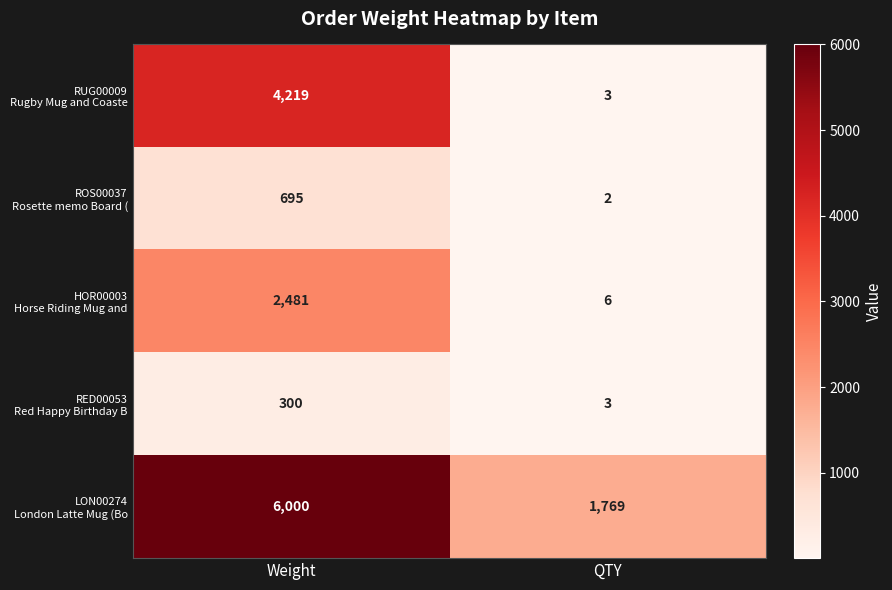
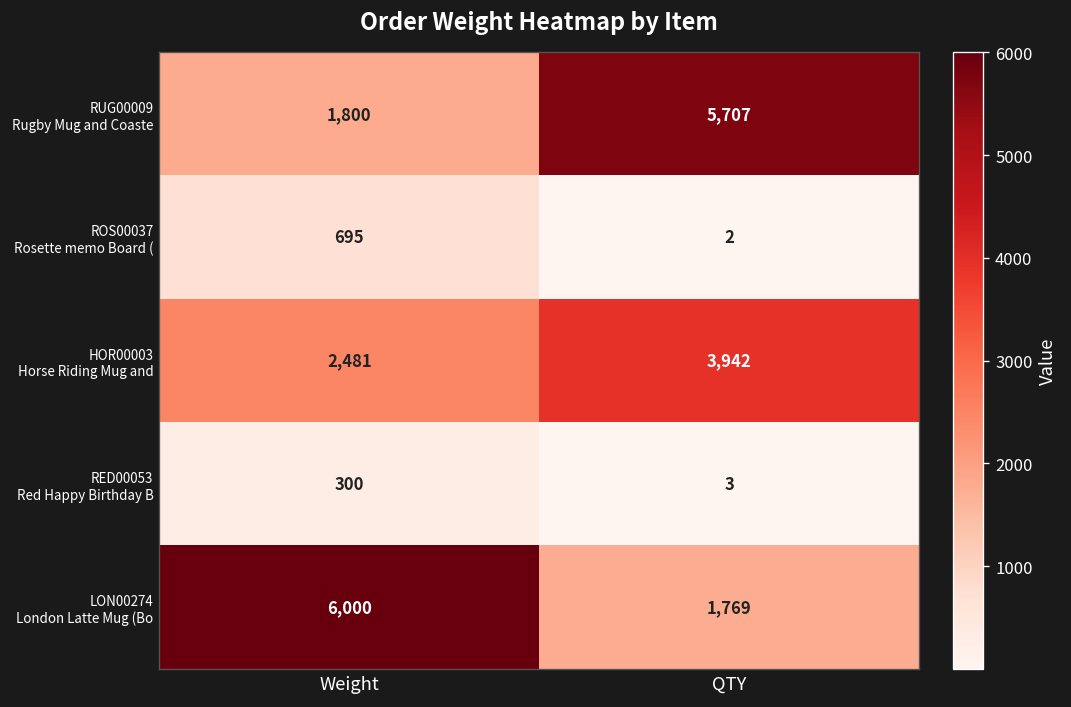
RUG00009 Rugby Mug and Coaste, Weight: 4,219 -> 1,800
RUG00009 Rugby Mug and Coaste, QTY: 3 -> 5,707
HOR00003 Horse Riding Mug and, QTY: 6 -> 3,942
